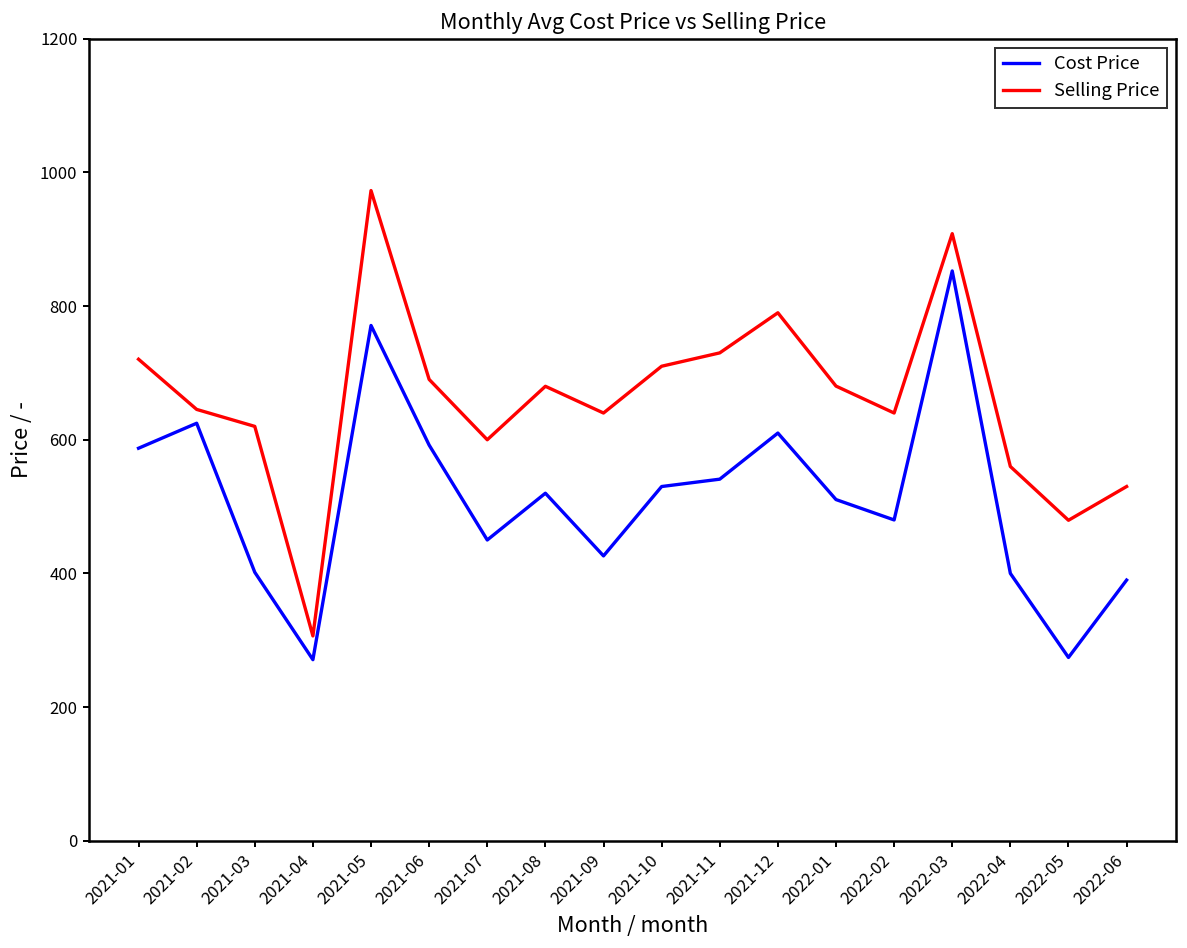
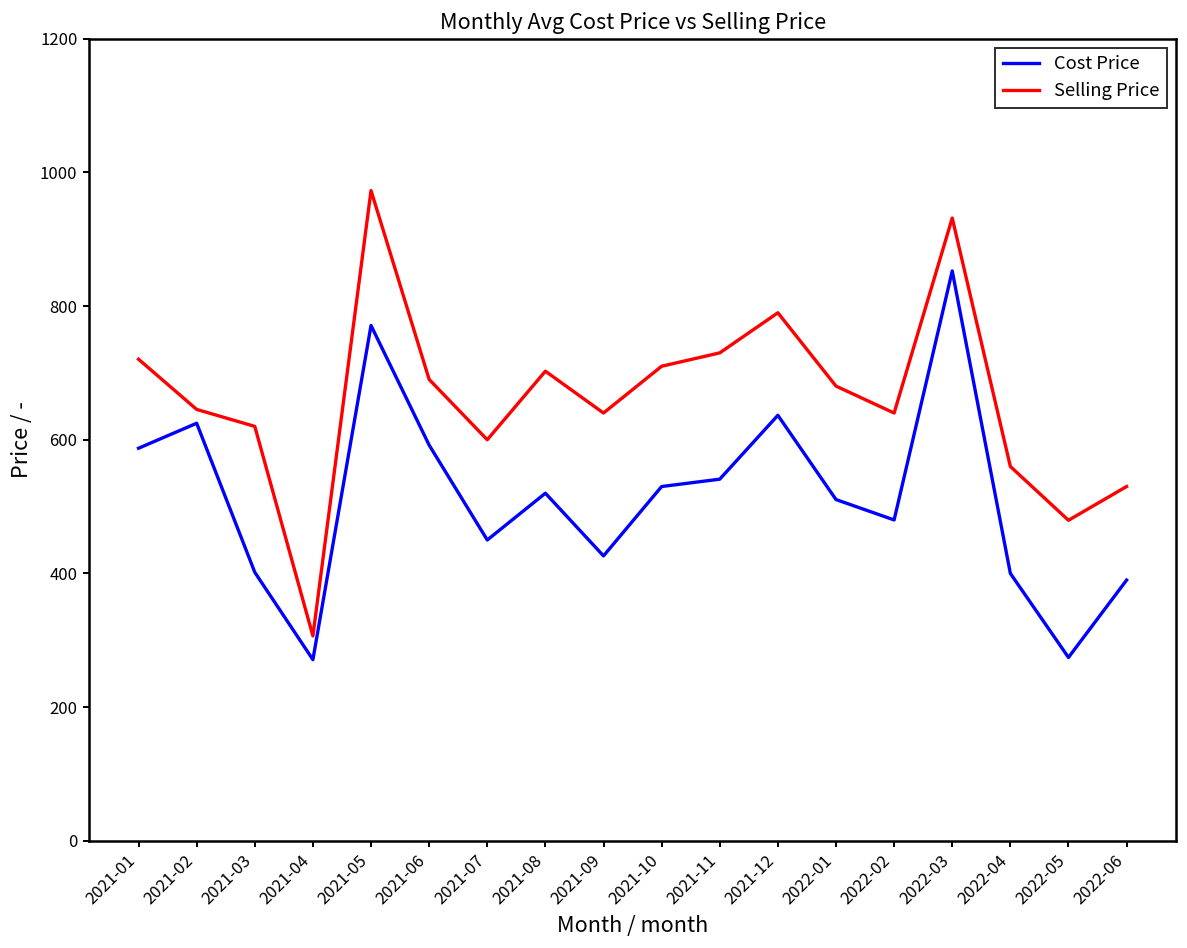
Selling Price, 2021-08: 680 -> 700
Cost Price, 2021-12: 610 -> 640
Selling Price, 2022-03: 910 -> 930
